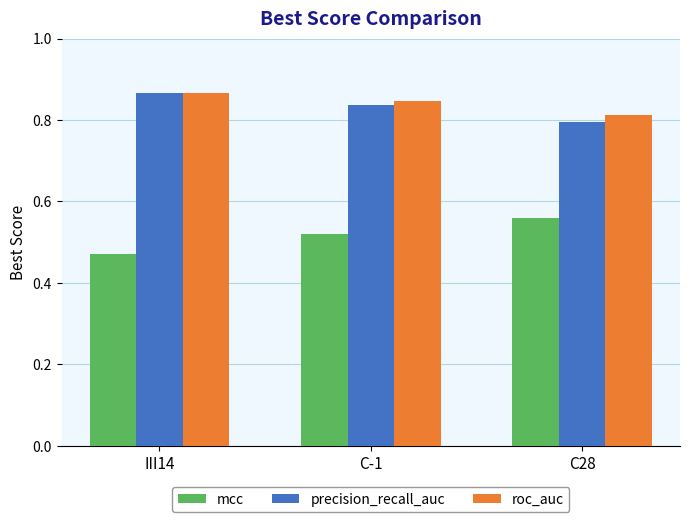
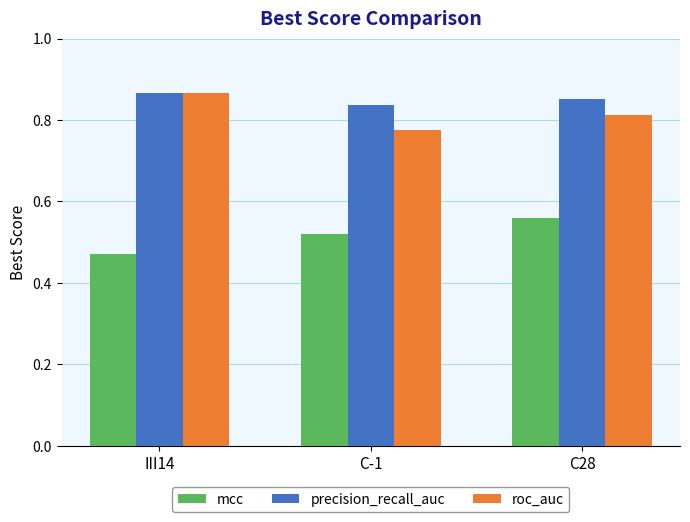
roc_auc, C-1: 0.85 -> 0.78
precision_recall_auc, C28: 0.80 -> 0.85
